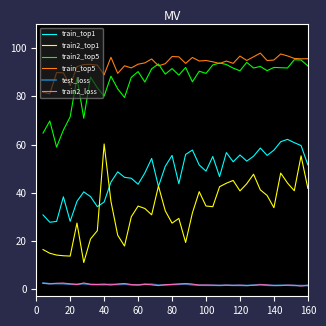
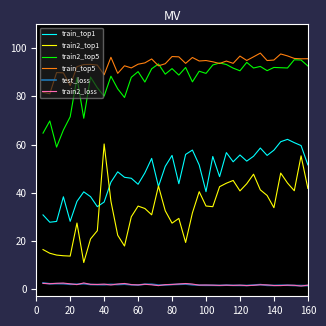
train_top1, 100: 49 -> 40
